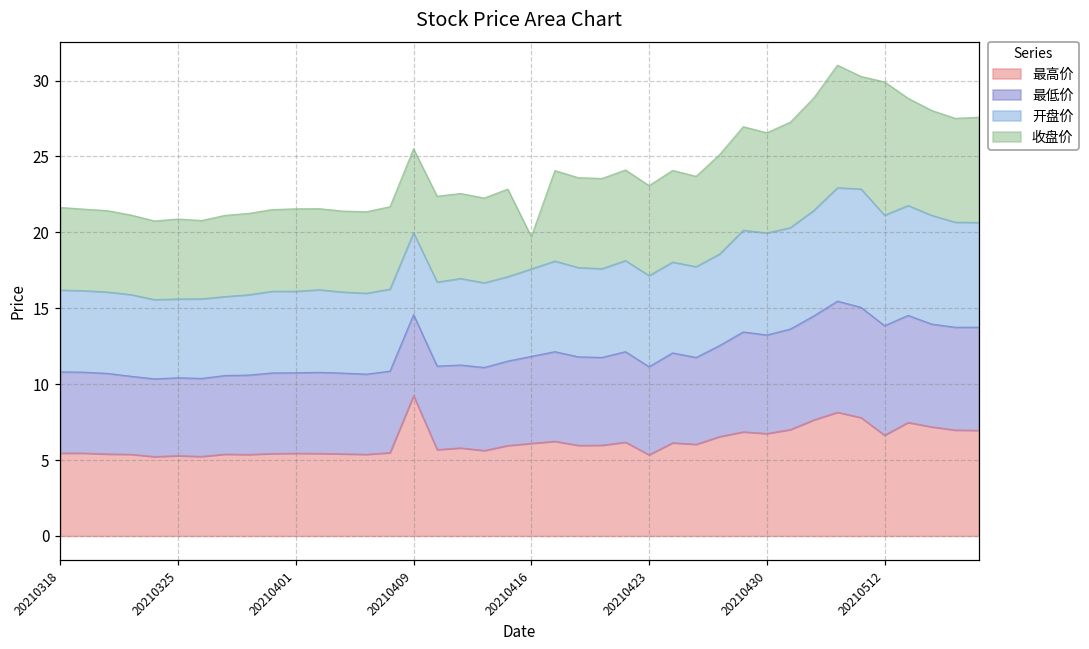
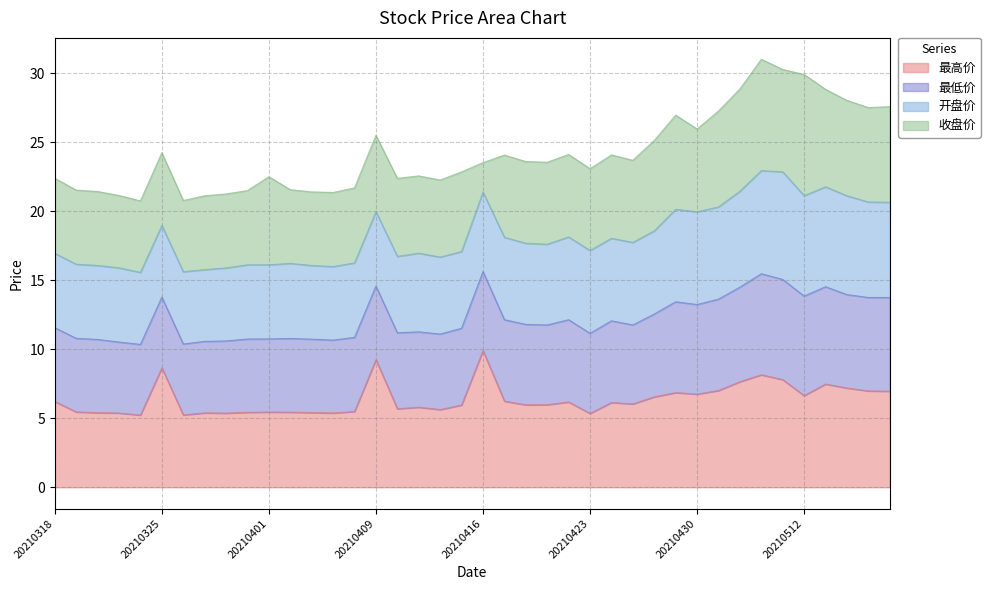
最高价, 20210318: 5.5 -> 6.2
最高价, 20210325: 5.3 -> 8.7
收盘价, 20210401: 5.4 -> 6.4
最高价, 20210416: 6.1 -> 9.9
收盘价, 20210430: 6.6 -> 6.0
